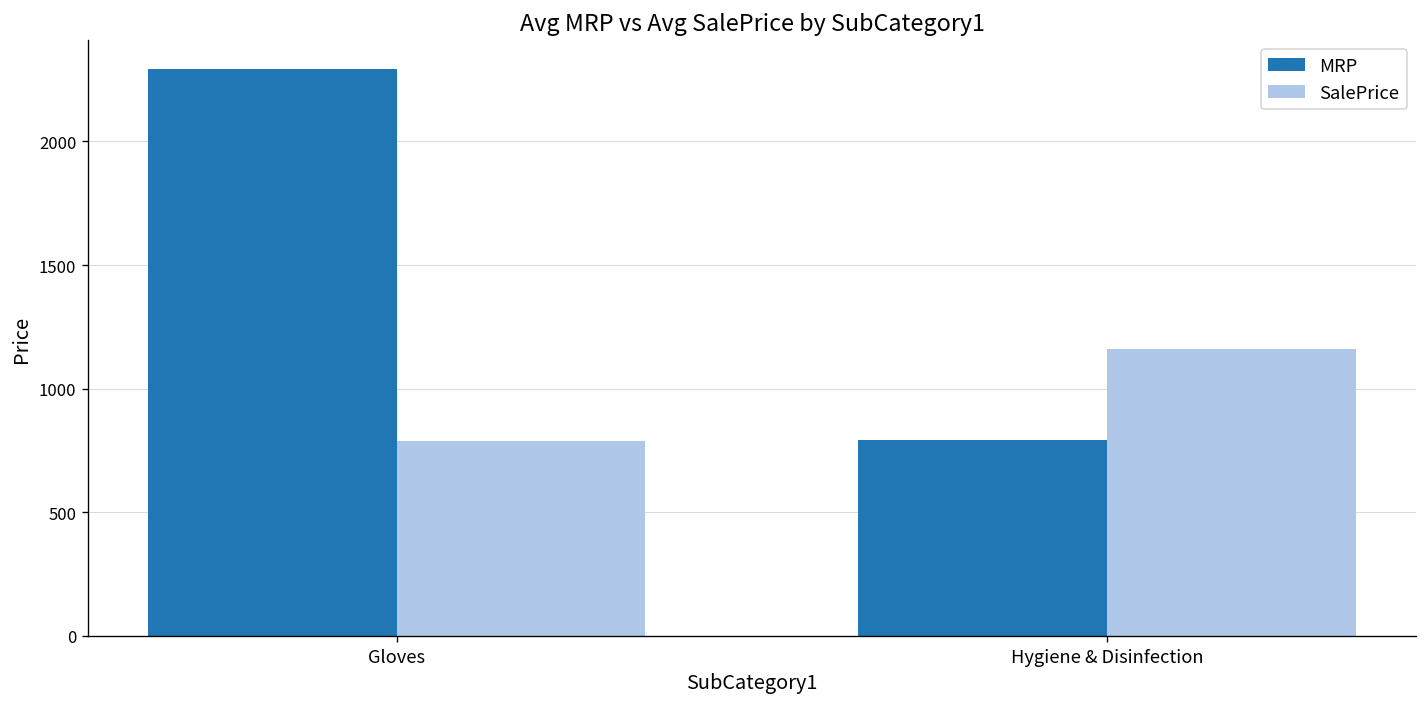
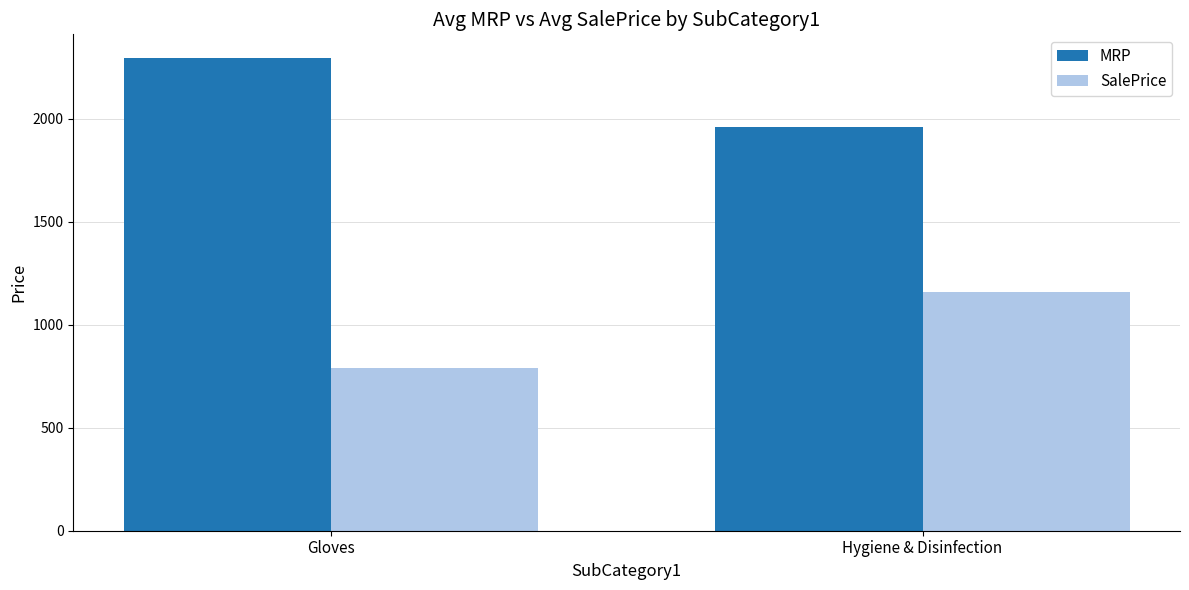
MRP, Hygiene & Disinfection: 790 -> 1960
